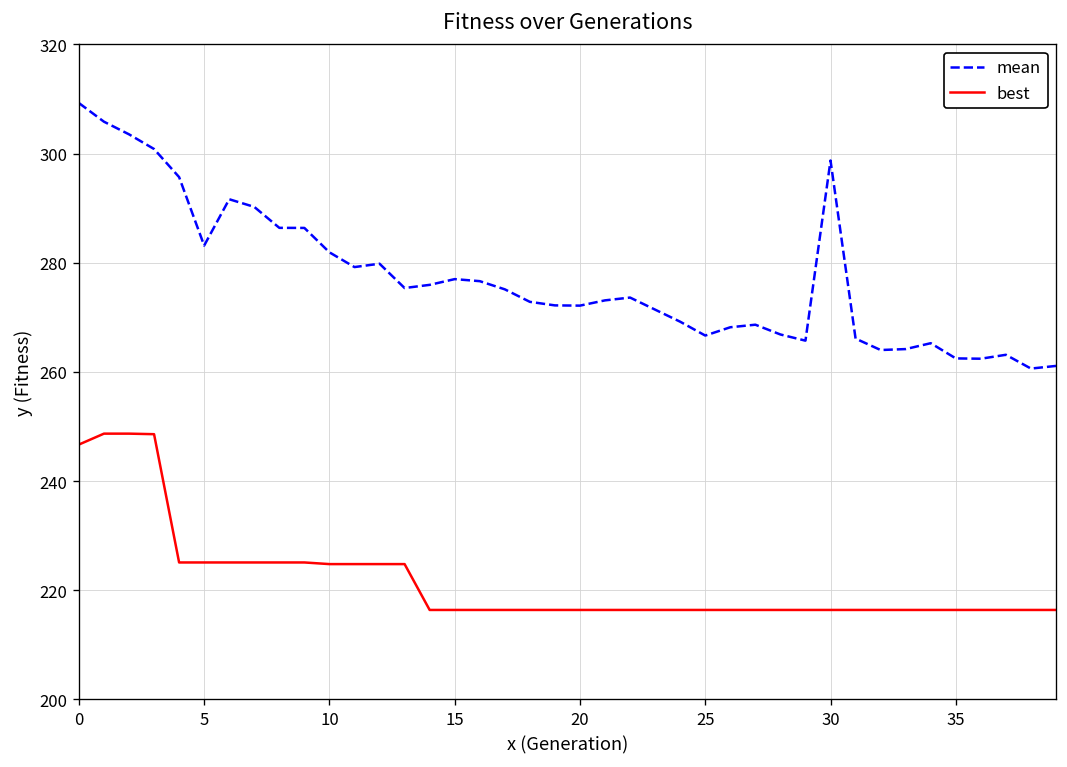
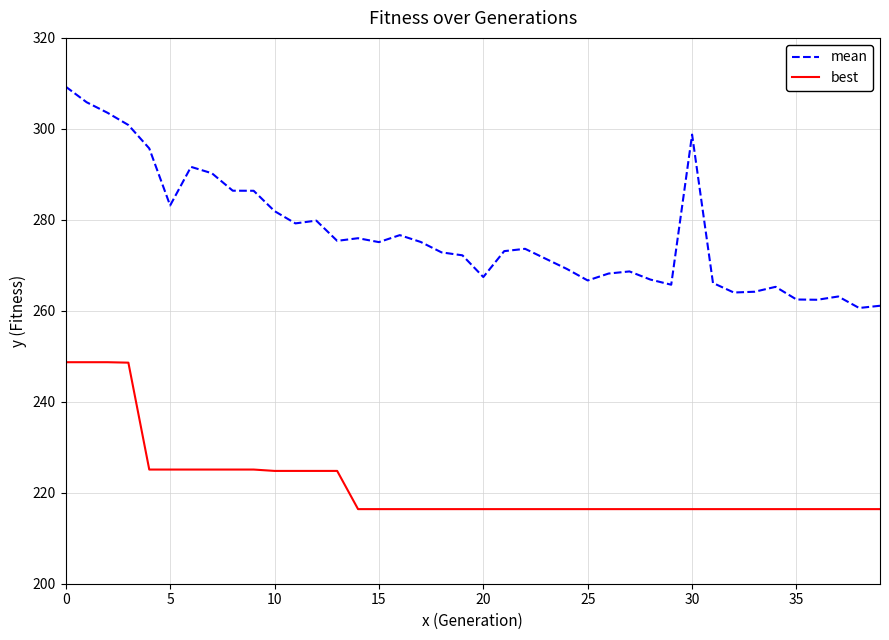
best, 0: 247 -> 249
mean, 15: 277 -> 275
mean, 20: 272 -> 267
